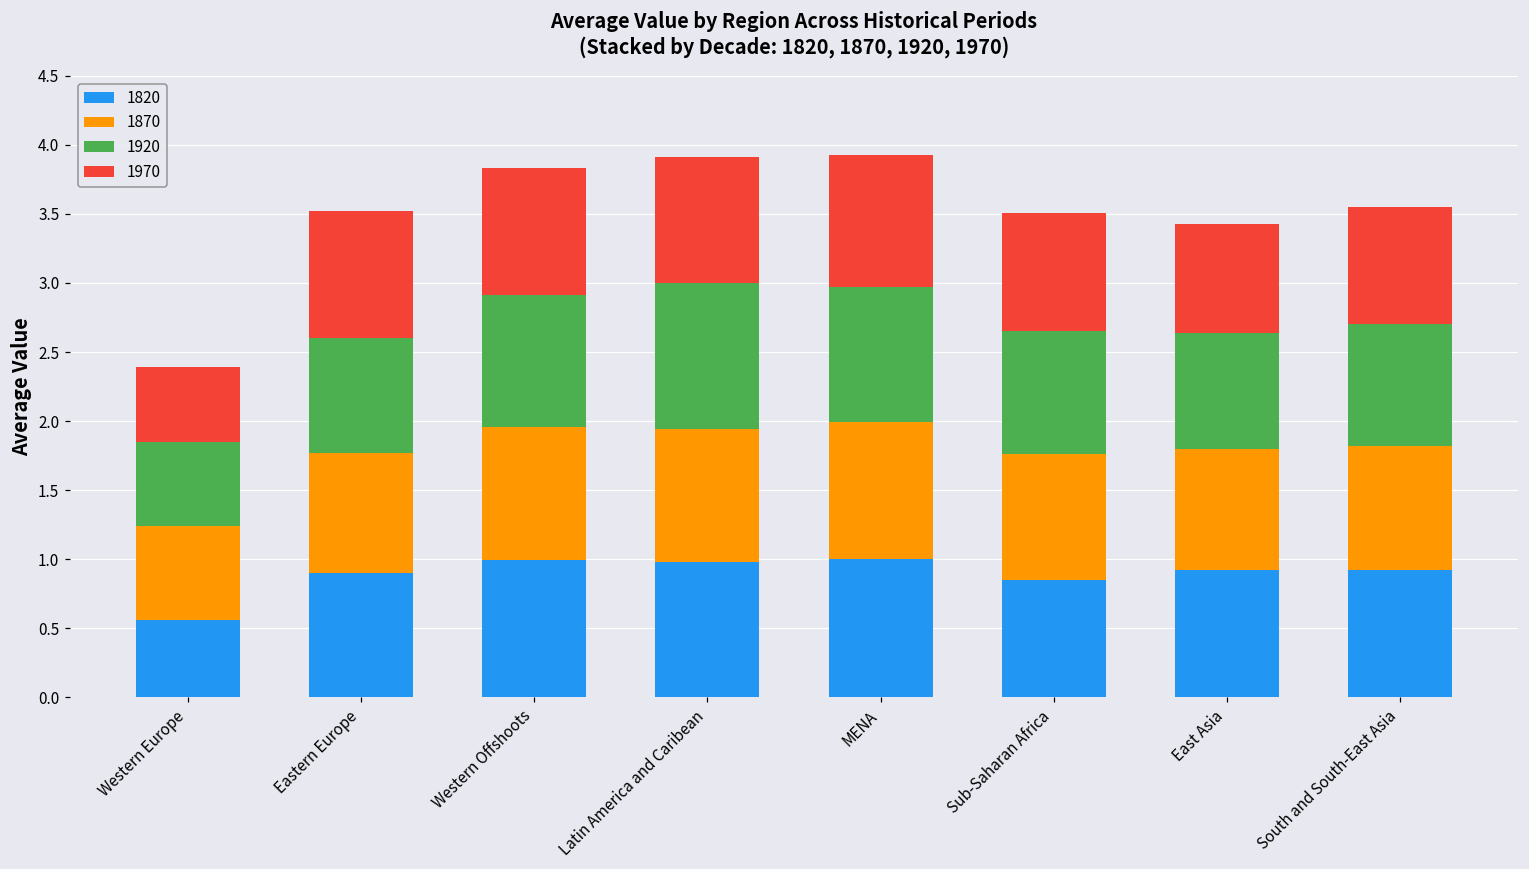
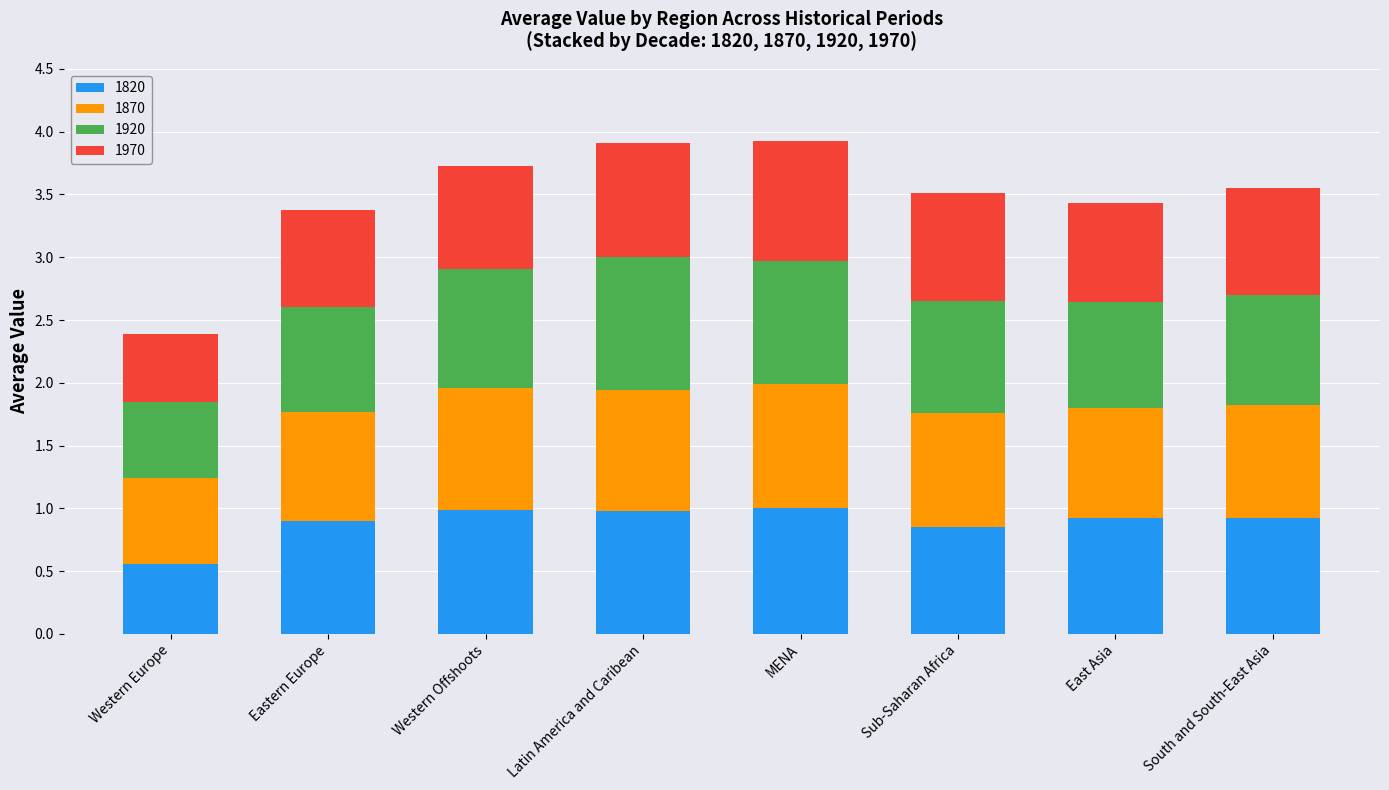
1970, Eastern Europe: 0.92 -> 0.78
1970, Western Offshoots: 0.92 -> 0.82
